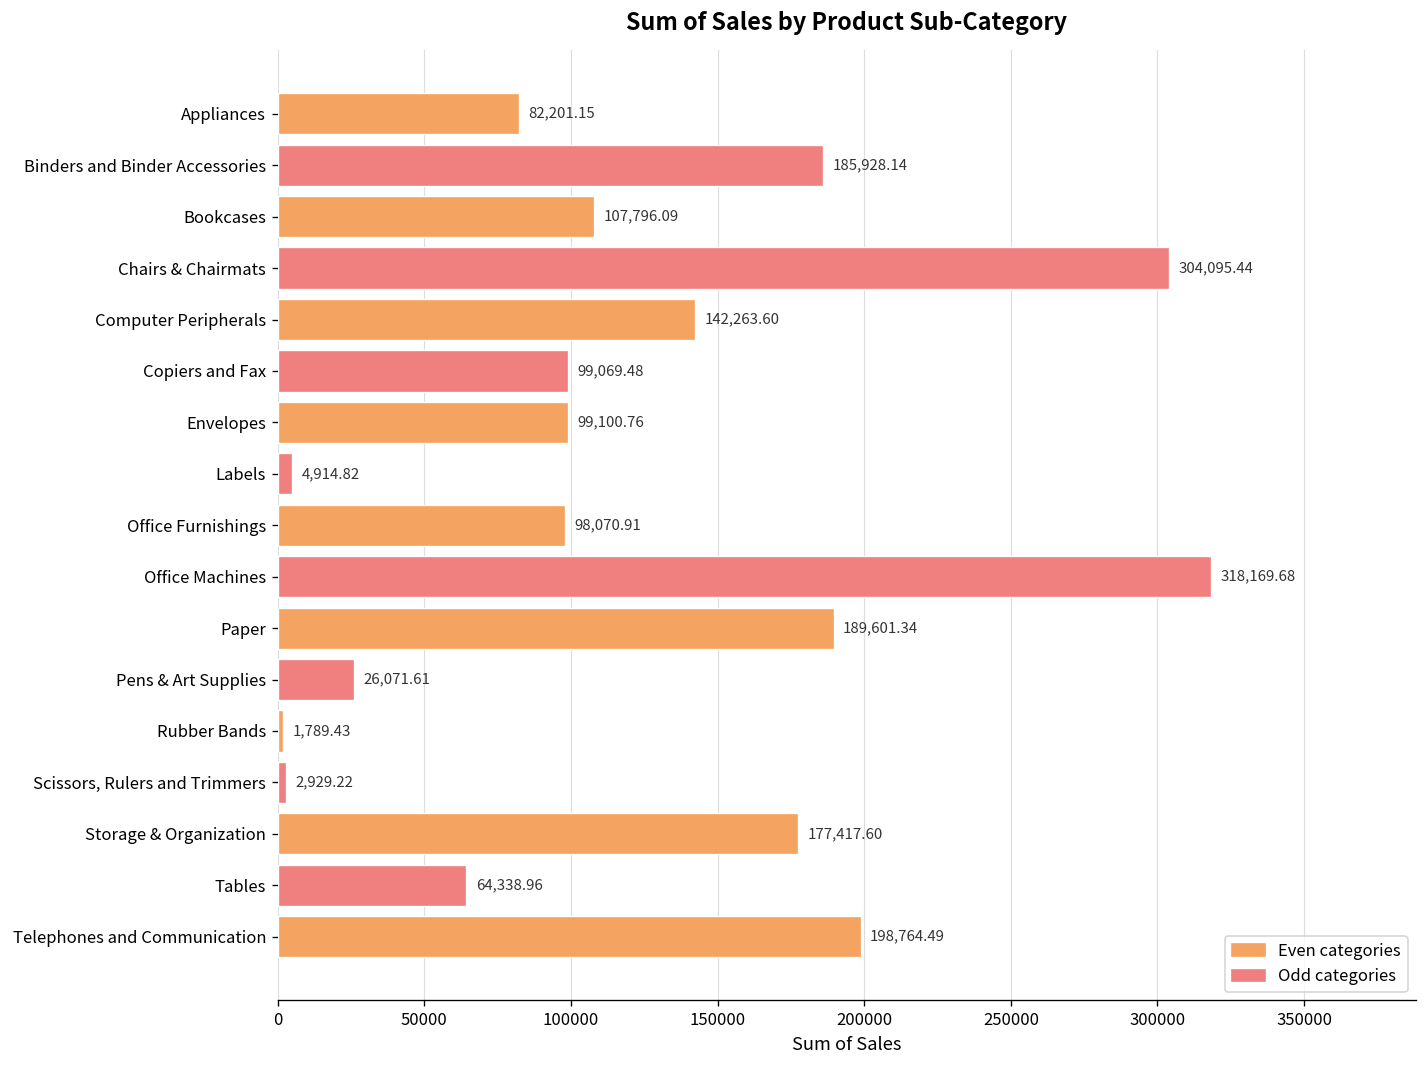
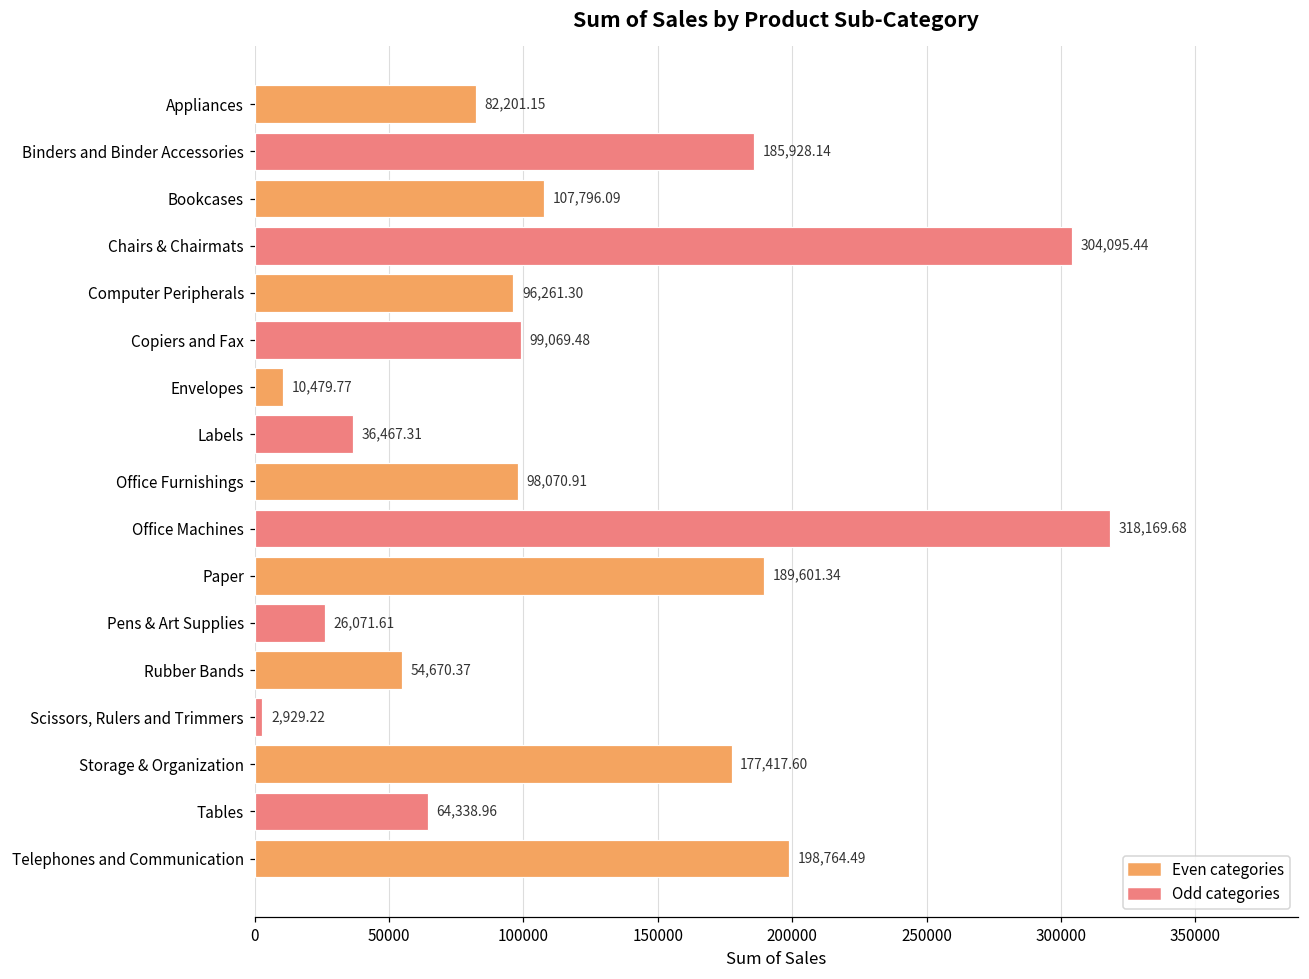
Computer Peripherals: 142,263.60 -> 96,261.30
Envelopes: 99,100.76 -> 10,479.77
Labels: 4,914.82 -> 36,467.31
Rubber Bands: 1,789.43 -> 54,670.37
